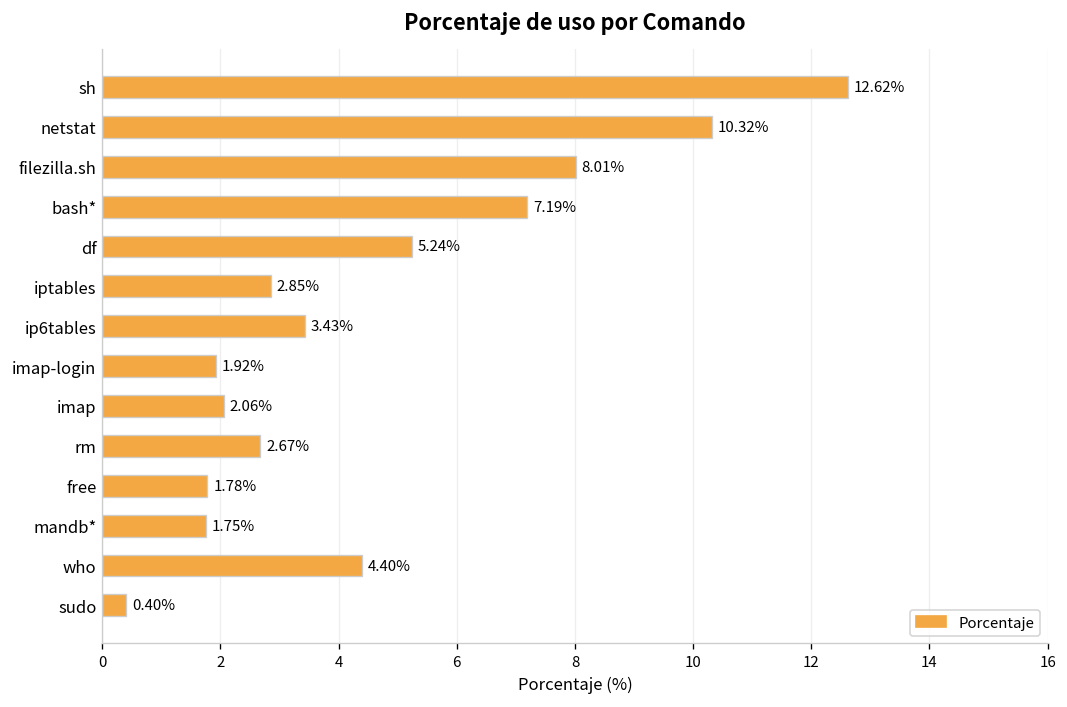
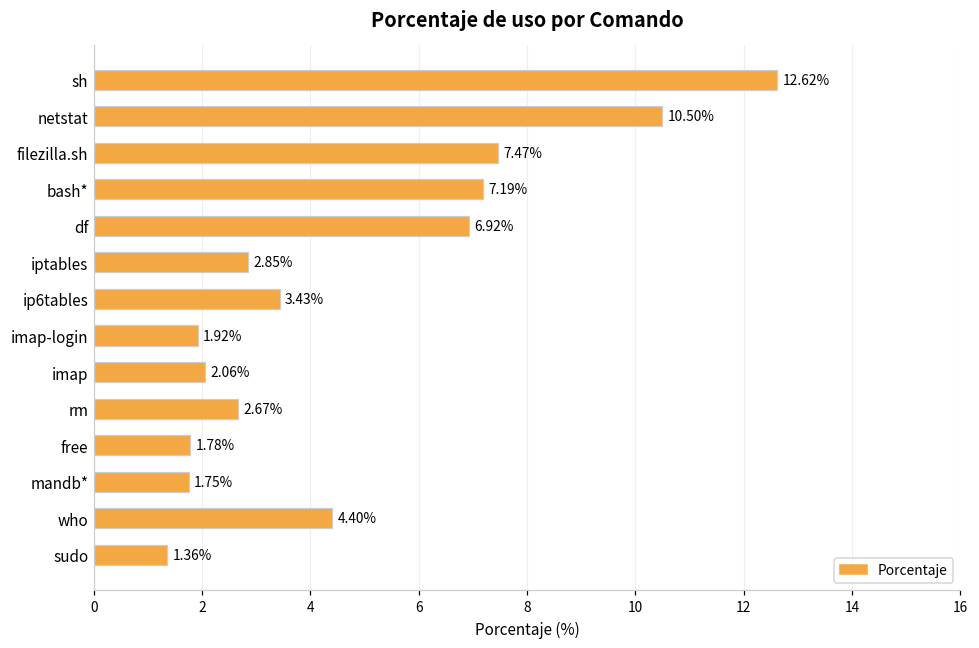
netstat: 10.32% -> 10.50%
filezilla.sh: 8.01% -> 7.47%
df: 5.24% -> 6.92%
sudo: 0.40% -> 1.36%
